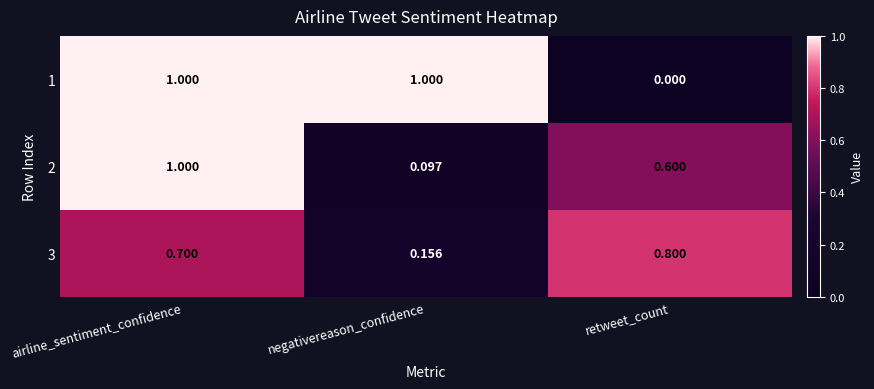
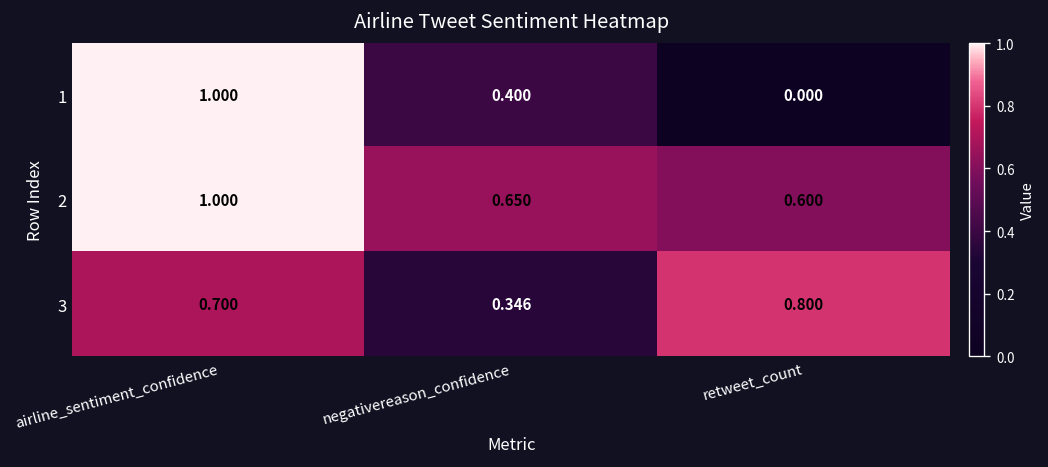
1, negativereason_confidence: 1.000 -> 0.400
2, negativereason_confidence: 0.097 -> 0.650
3, negativereason_confidence: 0.156 -> 0.346
